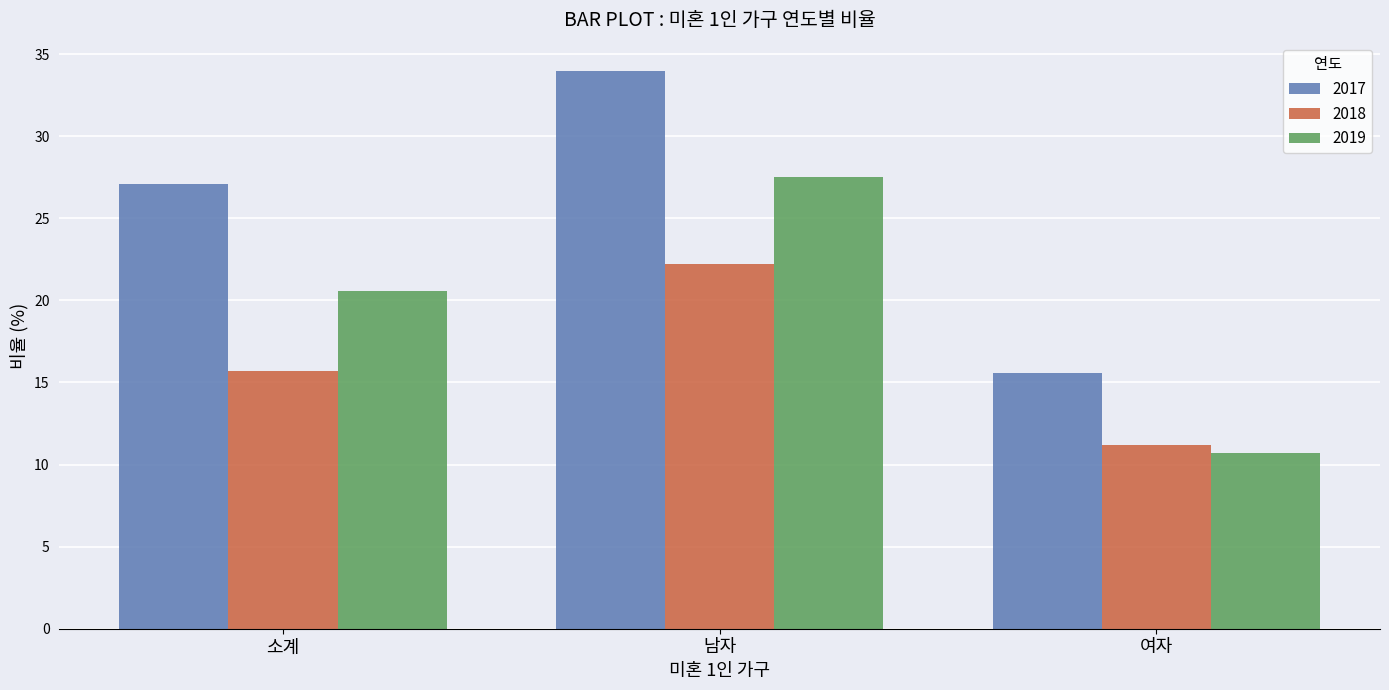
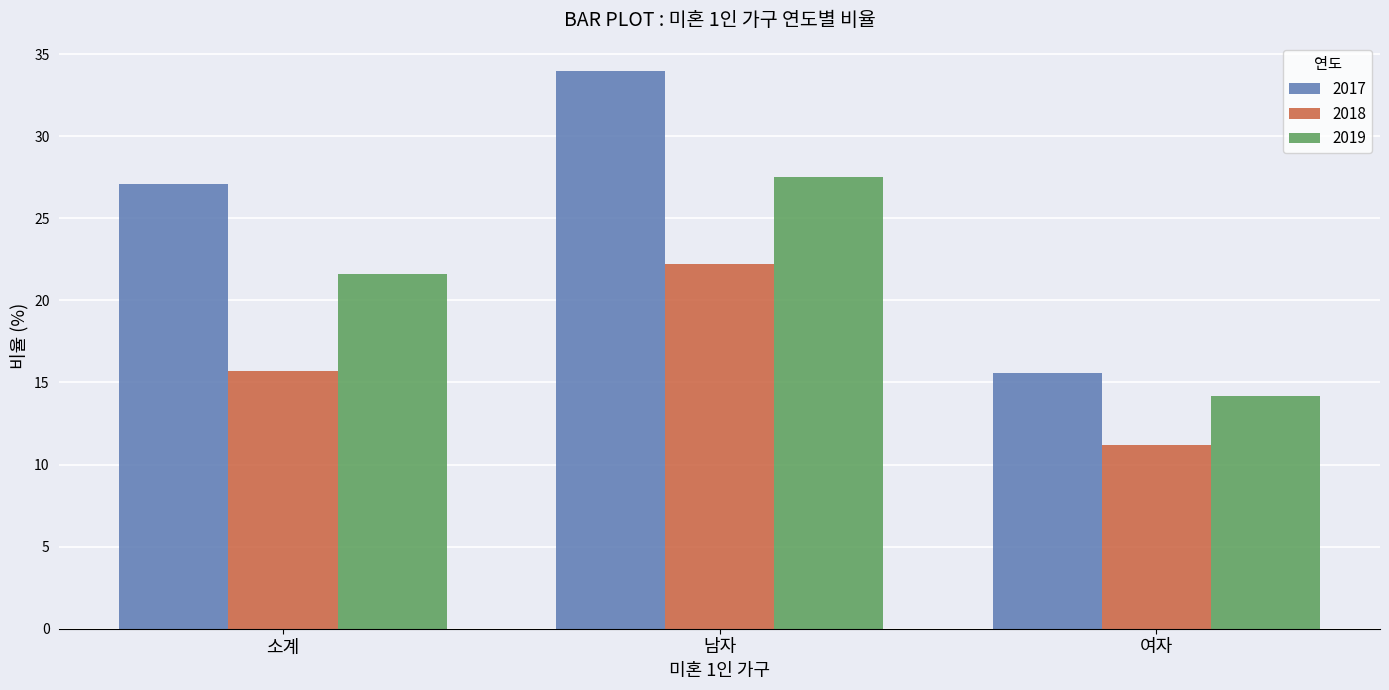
2019, 소계: 20.6 -> 21.6
2019, 여자: 10.7 -> 14.2
